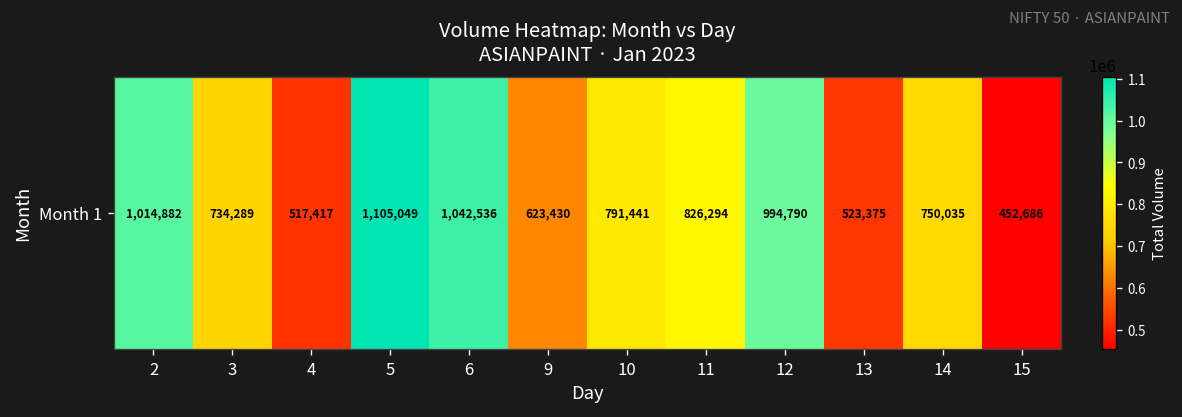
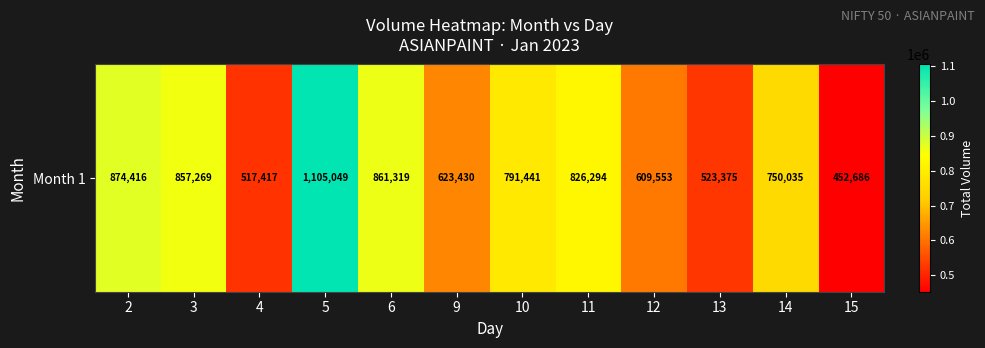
Month 1, 2: 1,014,882 -> 874,416
Month 1, 3: 734,289 -> 857,269
Month 1, 6: 1,042,536 -> 861,319
Month 1, 12: 994,790 -> 609,553
